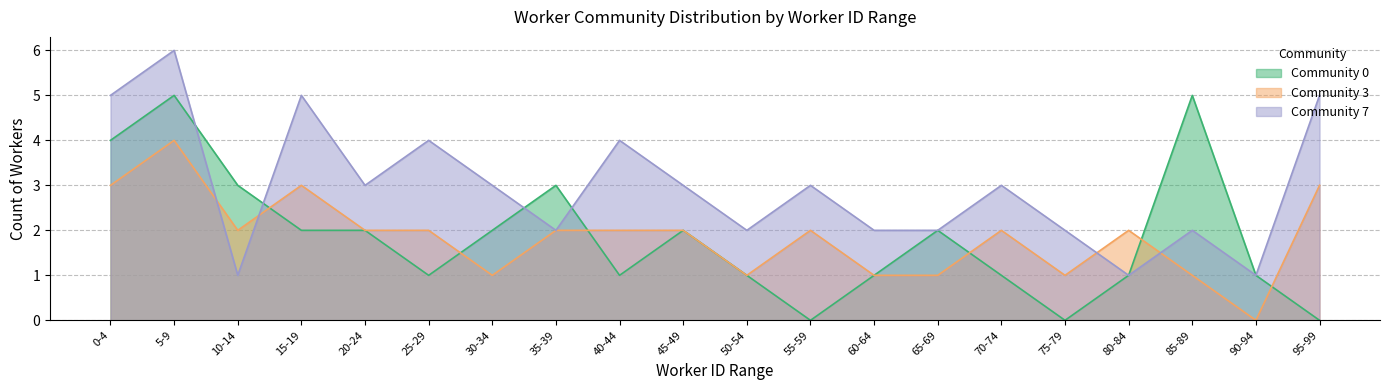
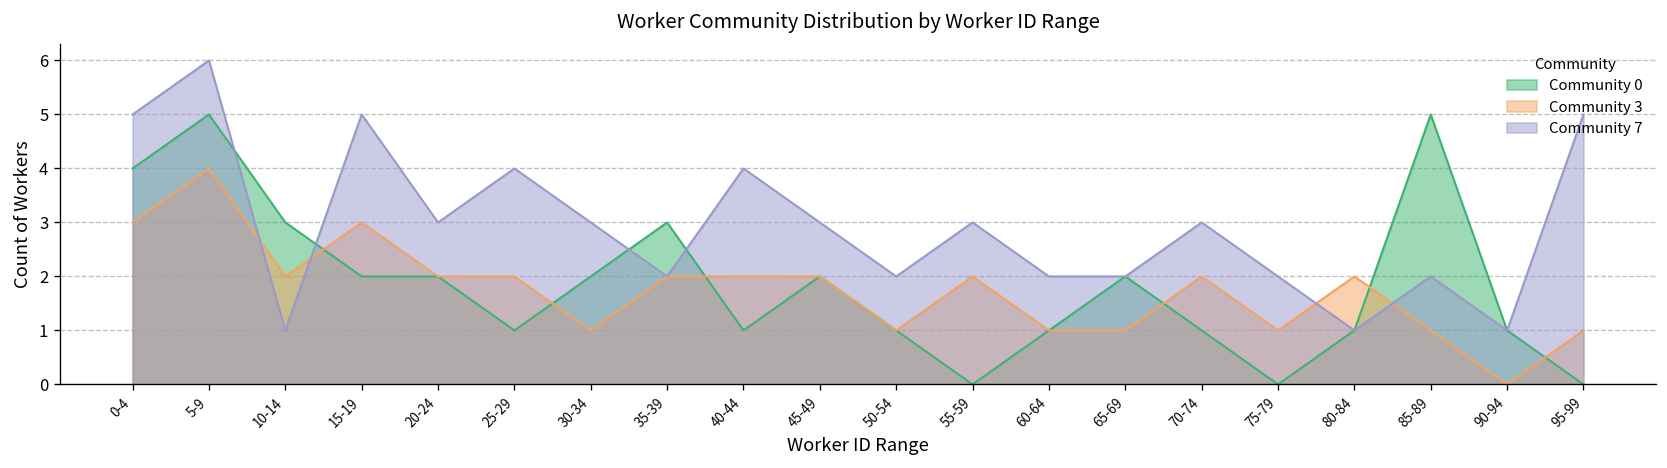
Community 3, 95-99: 3 -> 1
